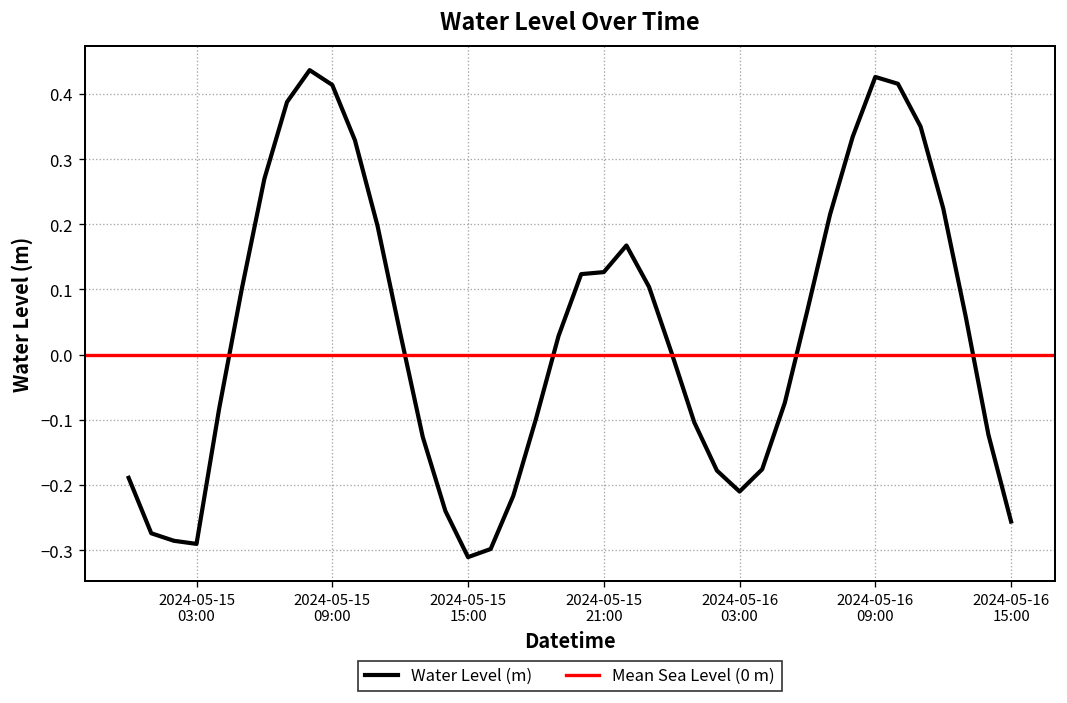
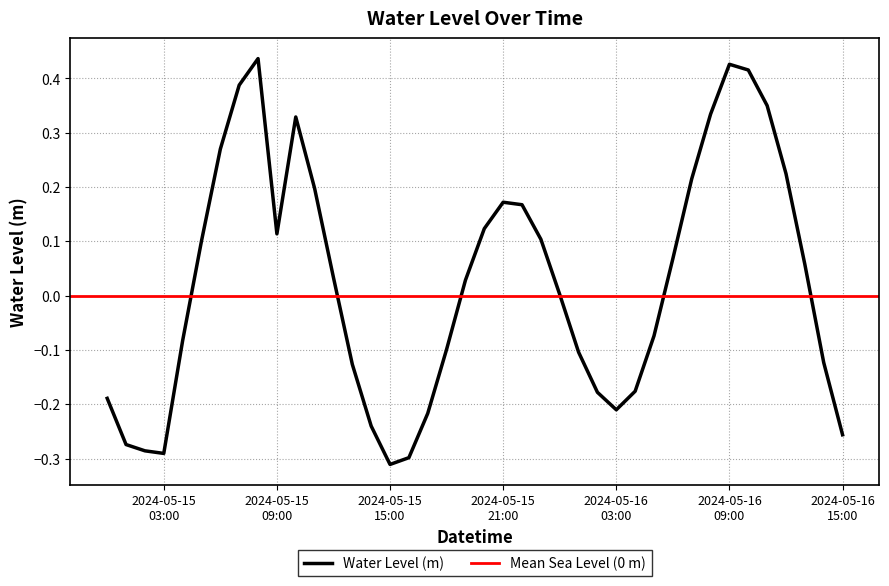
2024-05-15 09:00: 0.41 -> 0.11
2024-05-15 21:00: 0.13 -> 0.17
